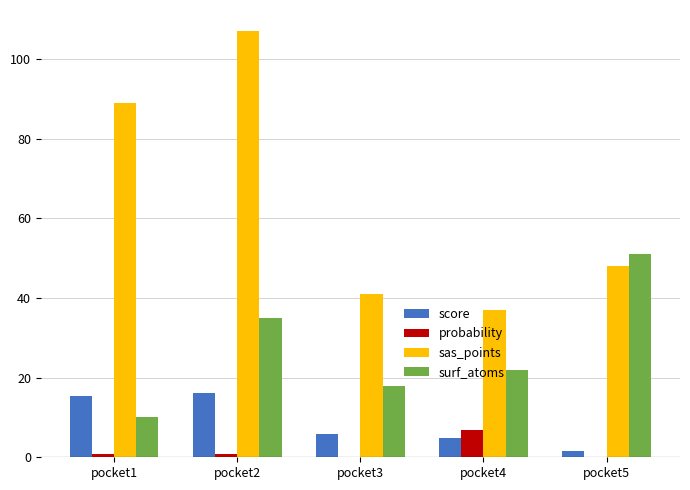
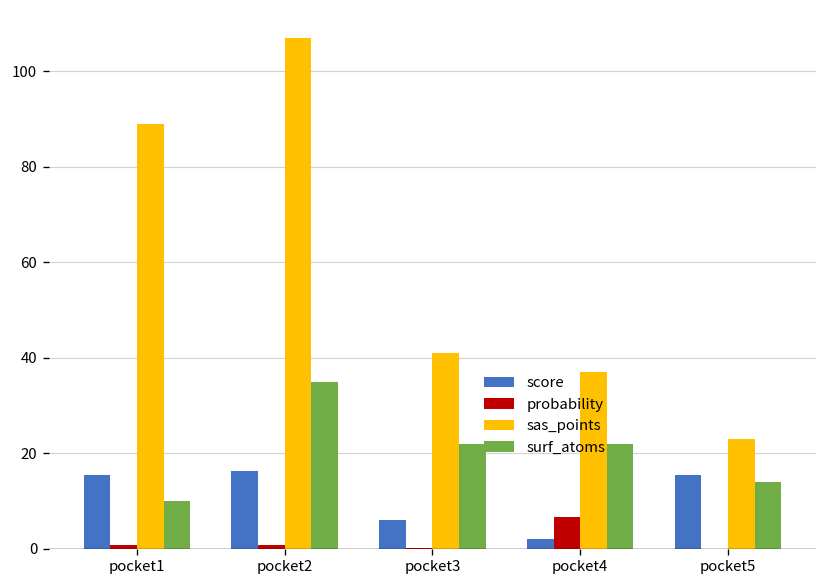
surf_atoms, pocket3: 18 -> 22
score, pocket4: 5 -> 2
score, pocket5: 2 -> 15
sas_points, pocket5: 48 -> 23
surf_atoms, pocket5: 51 -> 14
